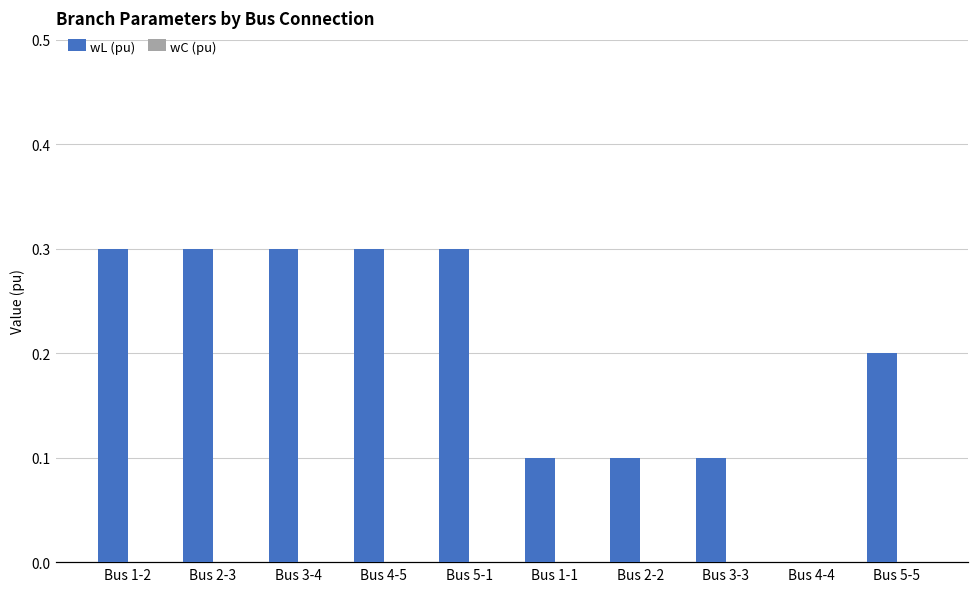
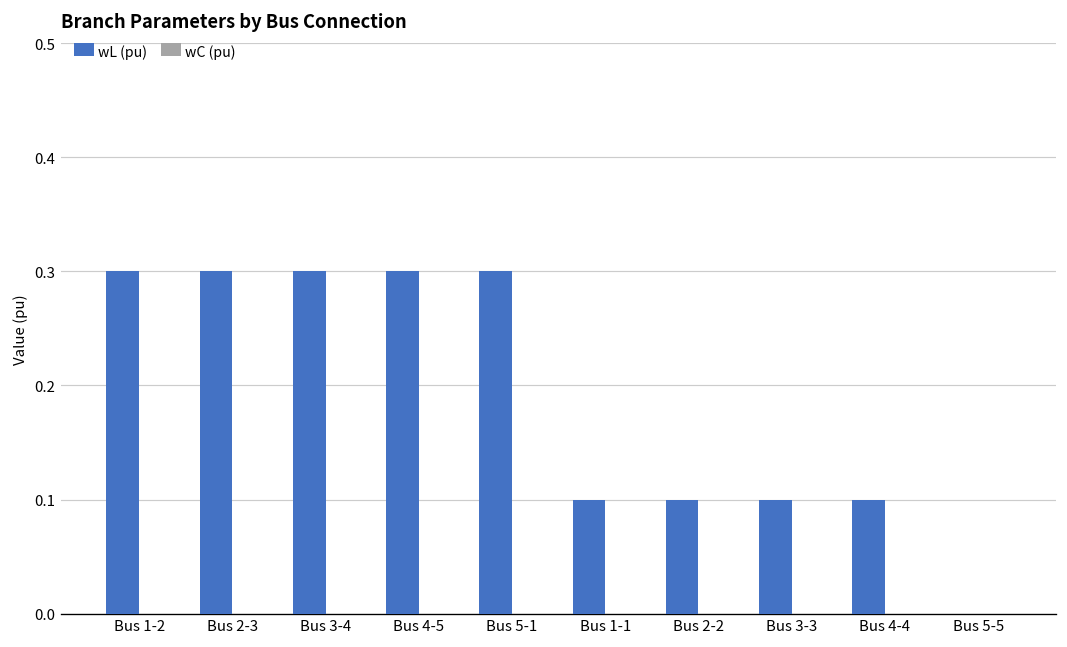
wL (pu), Bus 4-4: 0.0 -> 0.1
wL (pu), Bus 5-5: 0.2 -> 0.0
